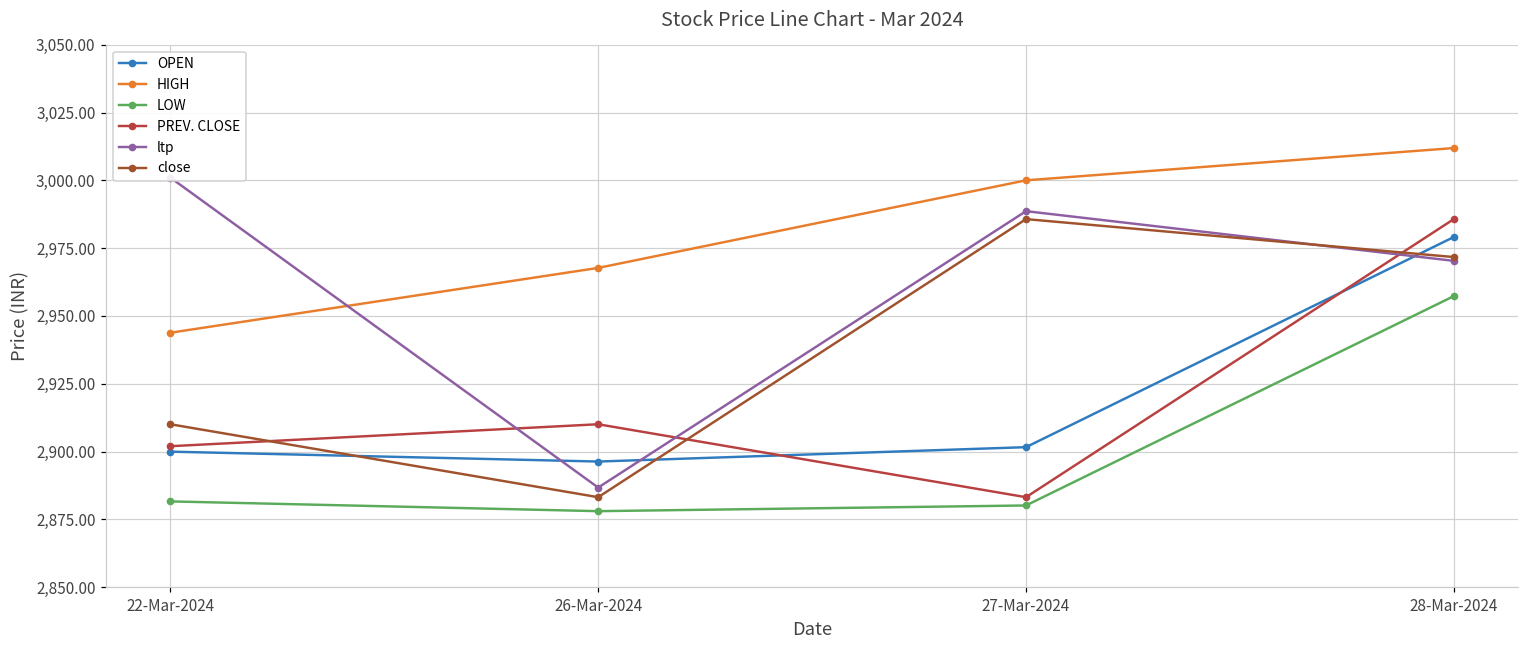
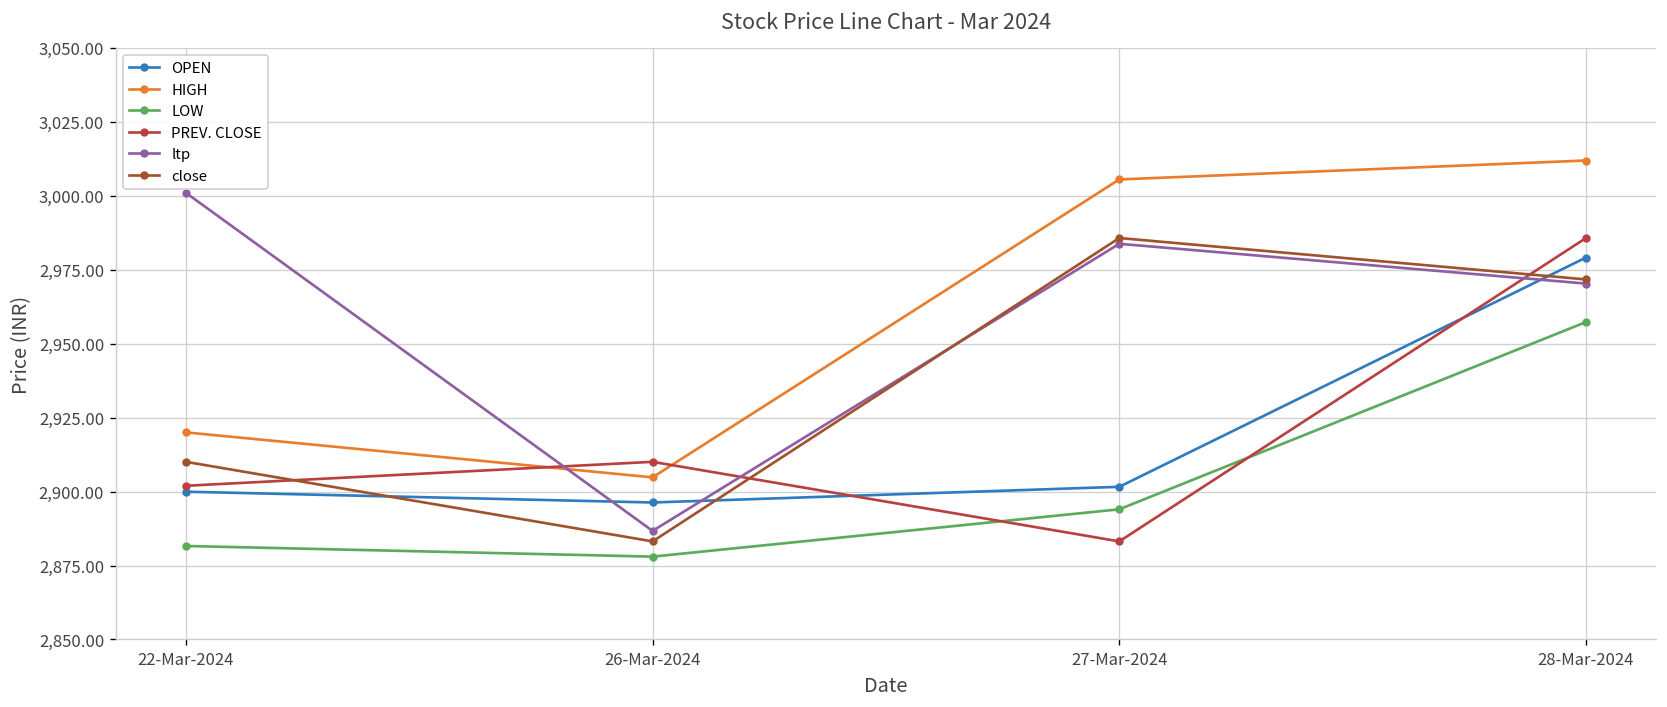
HIGH, 22-Mar-2024: 2,944 -> 2,920
HIGH, 26-Mar-2024: 2,968 -> 2,905
HIGH, 27-Mar-2024: 3,000 -> 3,006
LOW, 27-Mar-2024: 2,880 -> 2,894
ltp, 27-Mar-2024: 2,989 -> 2,984
